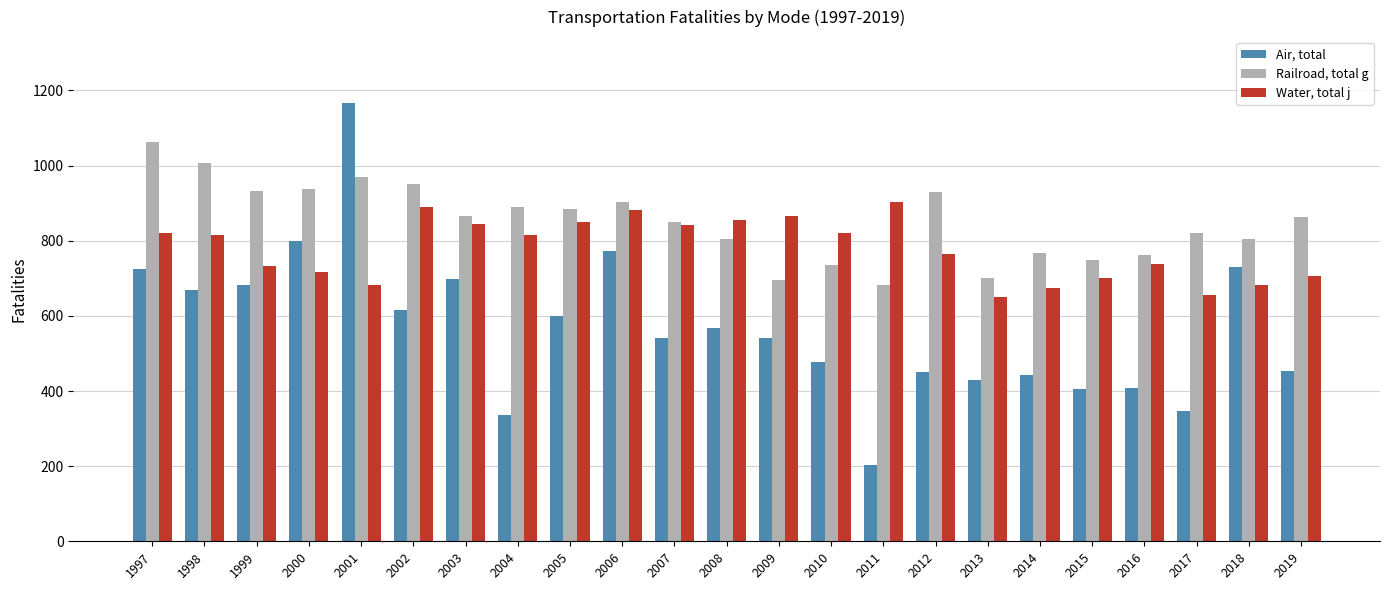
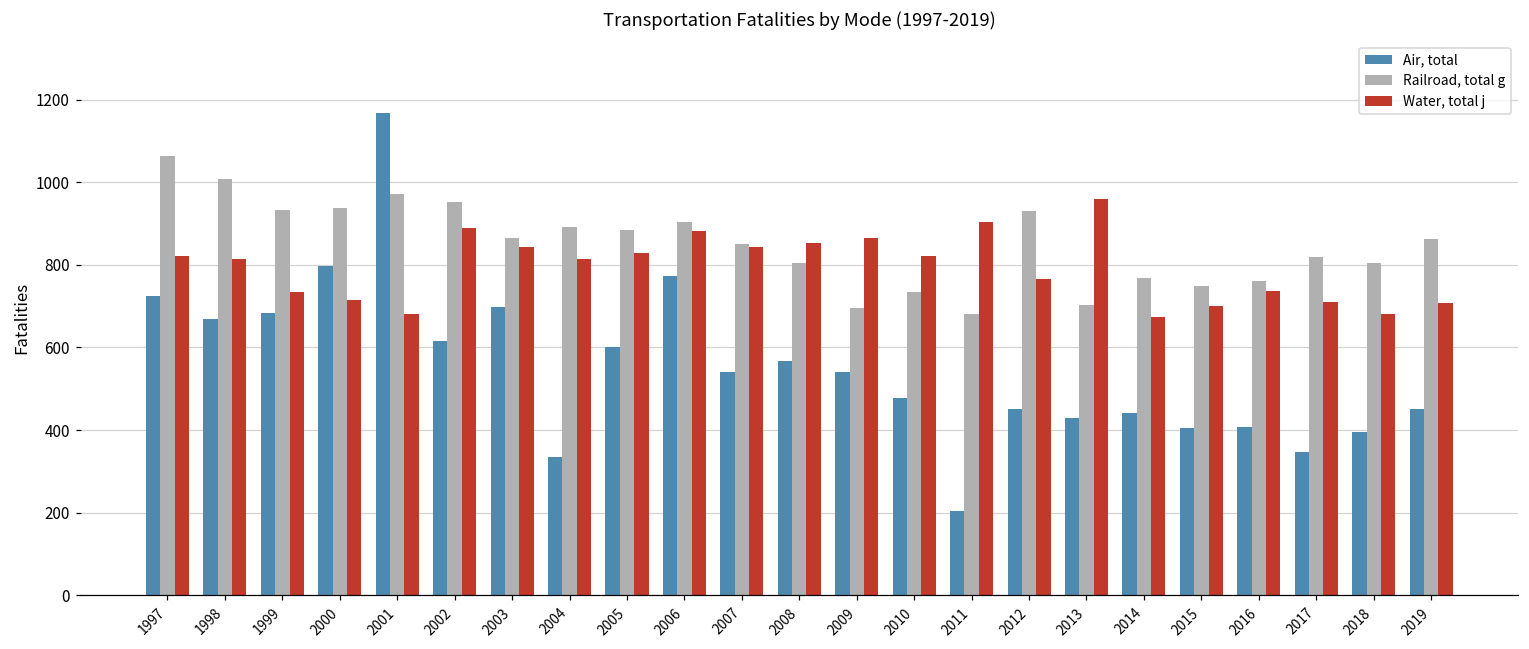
Water, total j, 2005: 850 -> 830
Water, total j, 2013: 650 -> 960
Water, total j, 2017: 660 -> 710
Air, total, 2018: 730 -> 400
